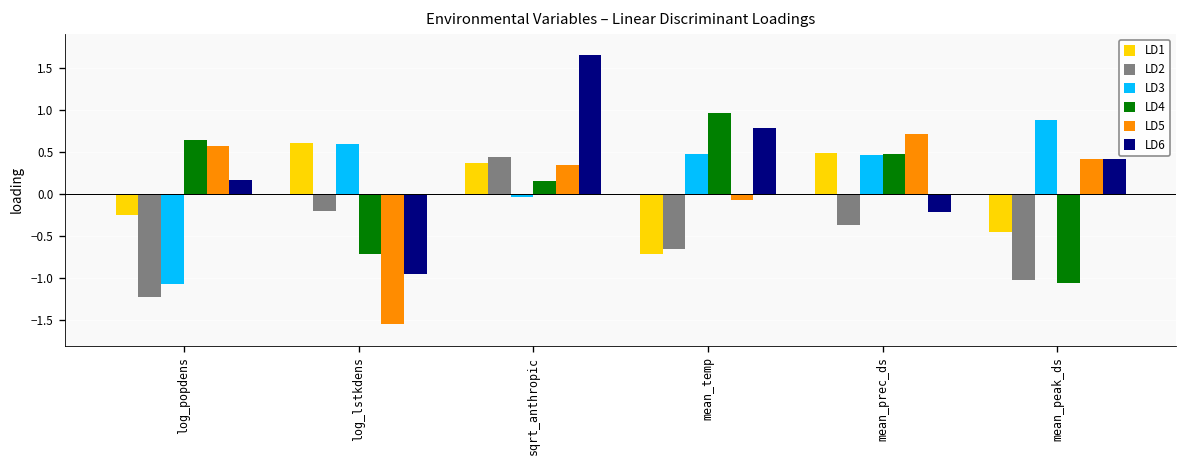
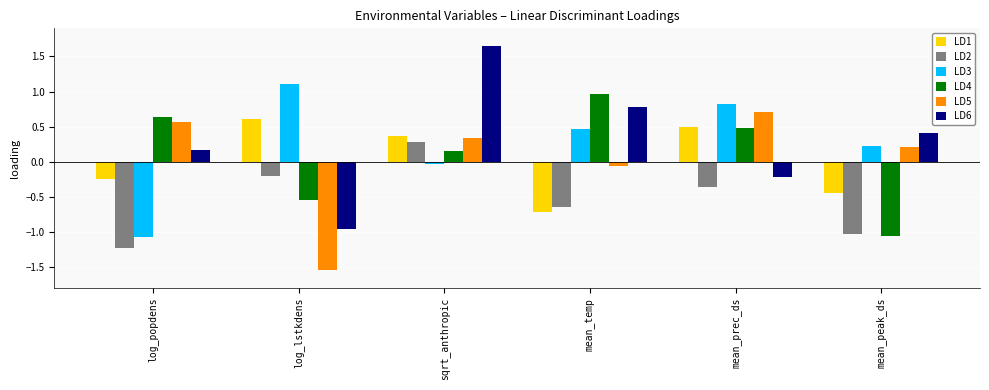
LD3, log_lstkdens: 0.6 -> 1.1
LD4, log_lstkdens: -0.7 -> -0.6
LD2, sqrt_anthropic: 0.4 -> 0.3
LD3, mean_prec_ds: 0.5 -> 0.8
LD3, mean_peak_ds: 0.9 -> 0.2
LD5, mean_peak_ds: 0.4 -> 0.2
